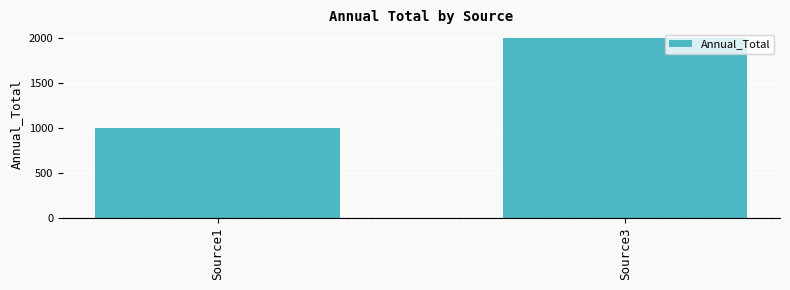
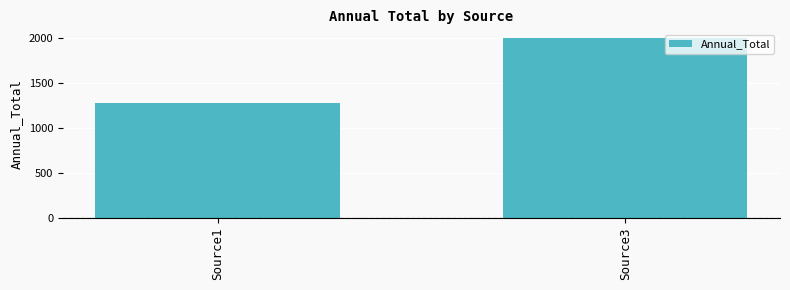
Source1: 1000 -> 1300
